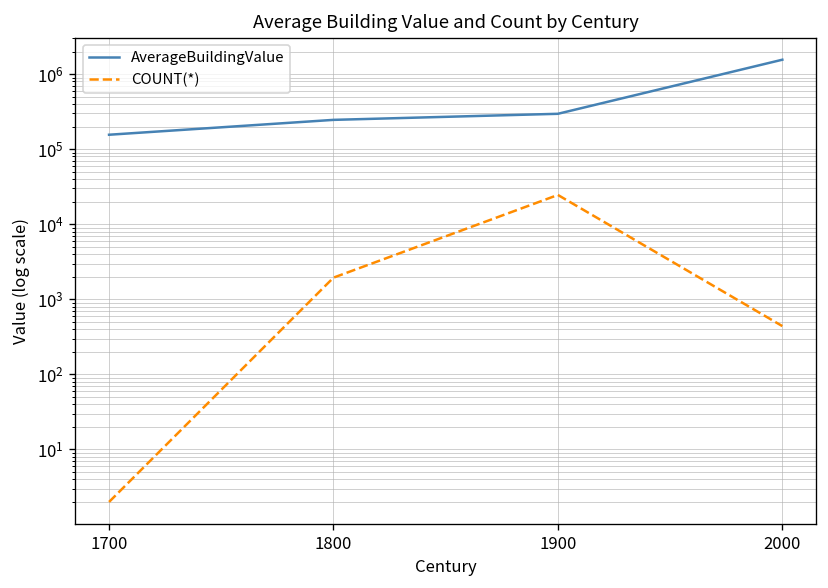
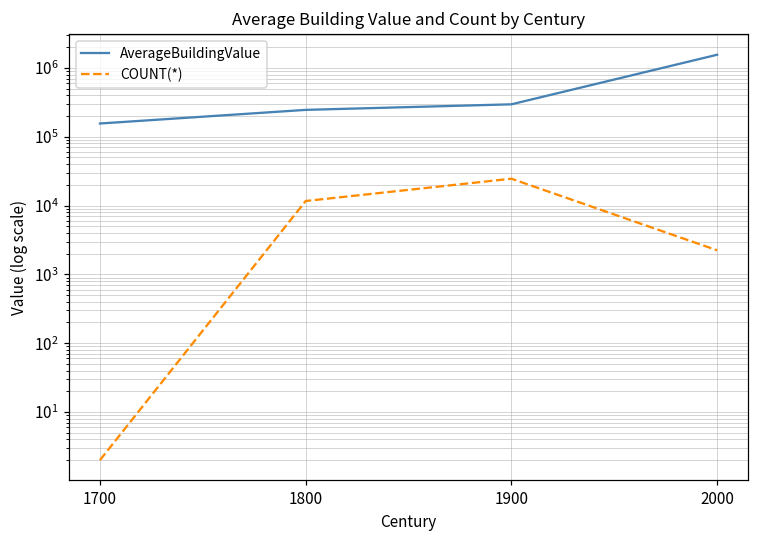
COUNT(*), 1800: 1900 -> 12000
COUNT(*), 2000: 400 -> 2200
